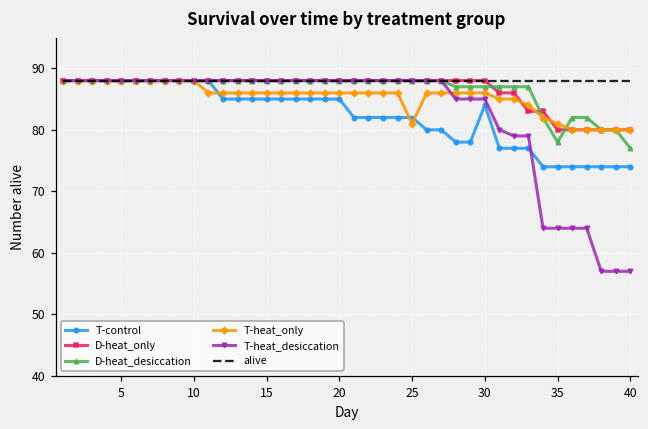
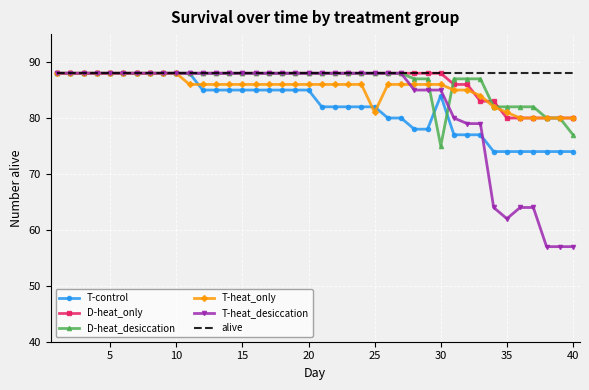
D-heat_desiccation, 30: 87 -> 75
D-heat_desiccation, 35: 78 -> 82
T-heat_desiccation, 35: 64 -> 62
